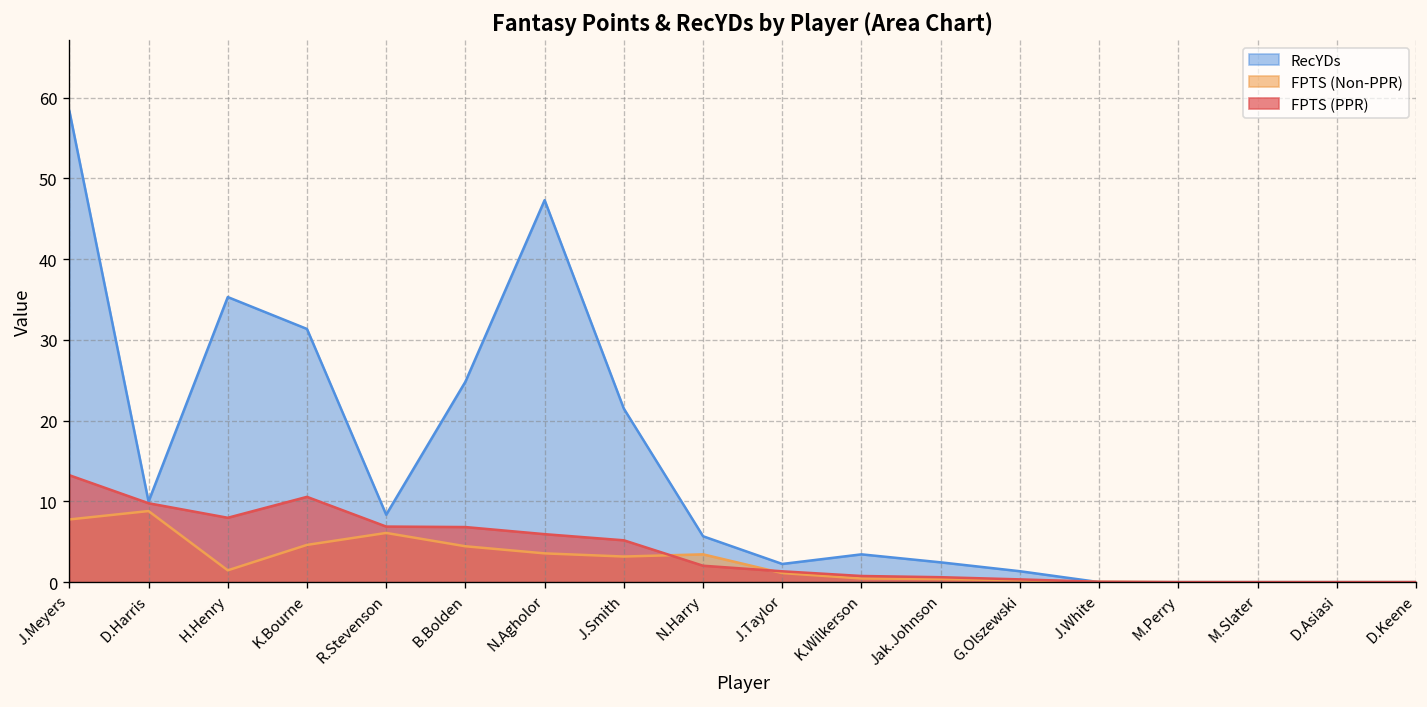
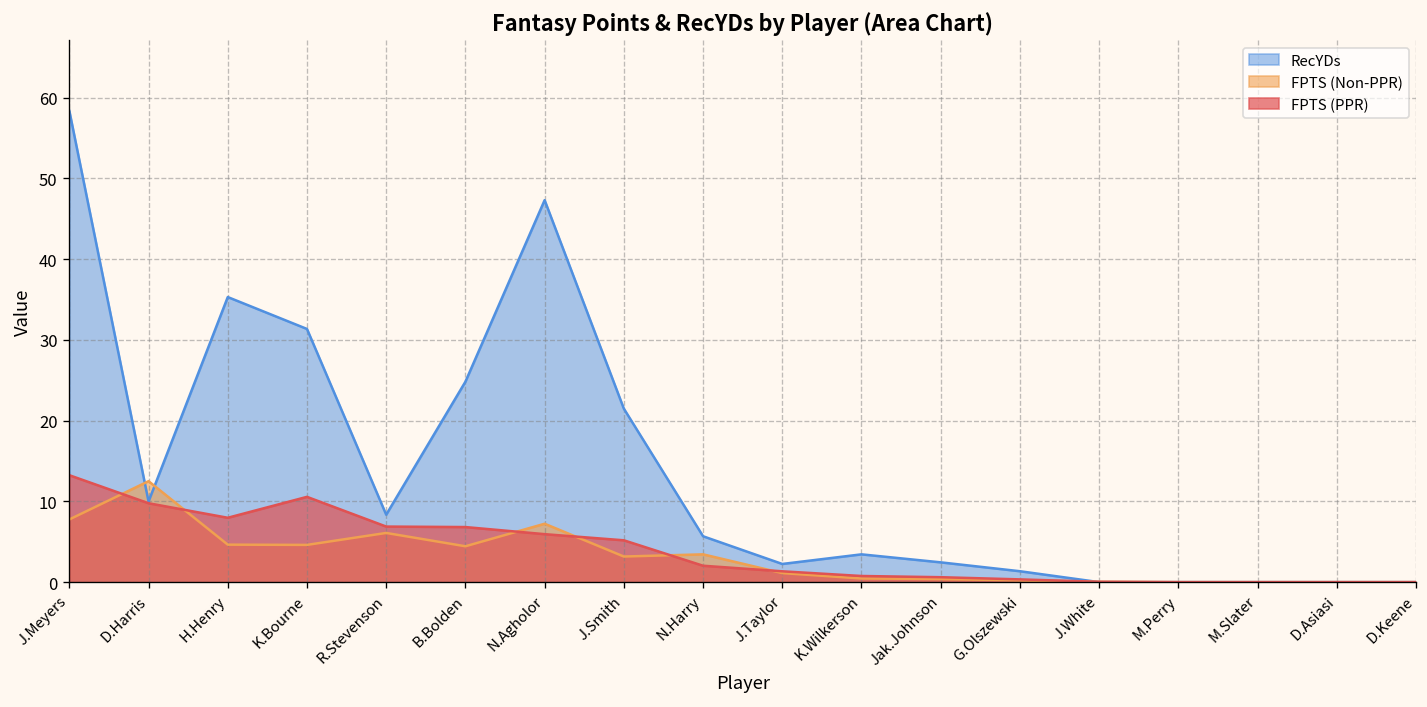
FPTS (Non-PPR), D.Harris: 9 -> 13
FPTS (Non-PPR), H.Henry: 1 -> 5
FPTS (Non-PPR), N.Agholor: 4 -> 7
